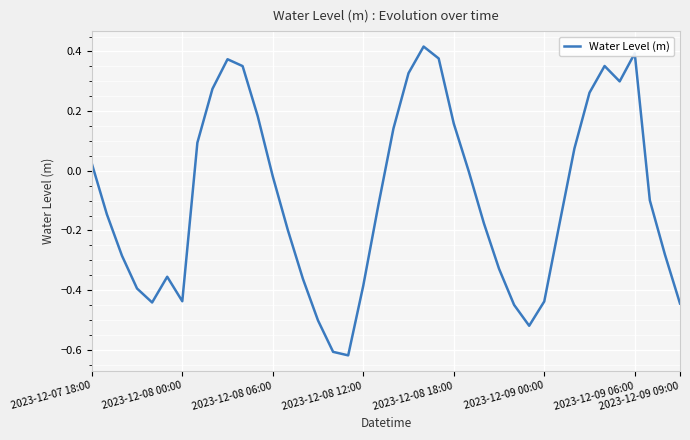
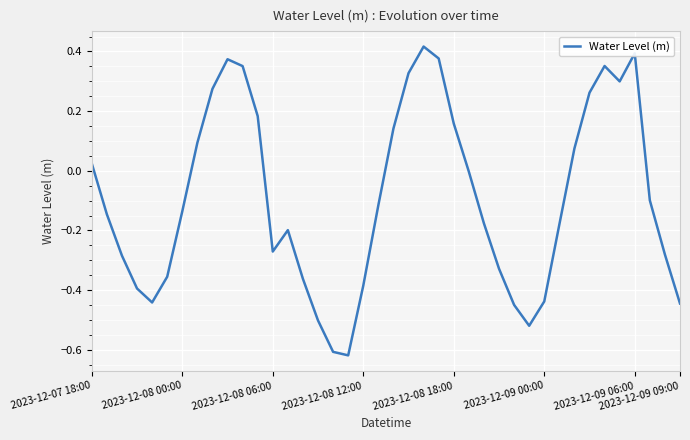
2023-12-08 00:00: -0.44 -> -0.14
2023-12-08 06:00: -0.02 -> -0.27
